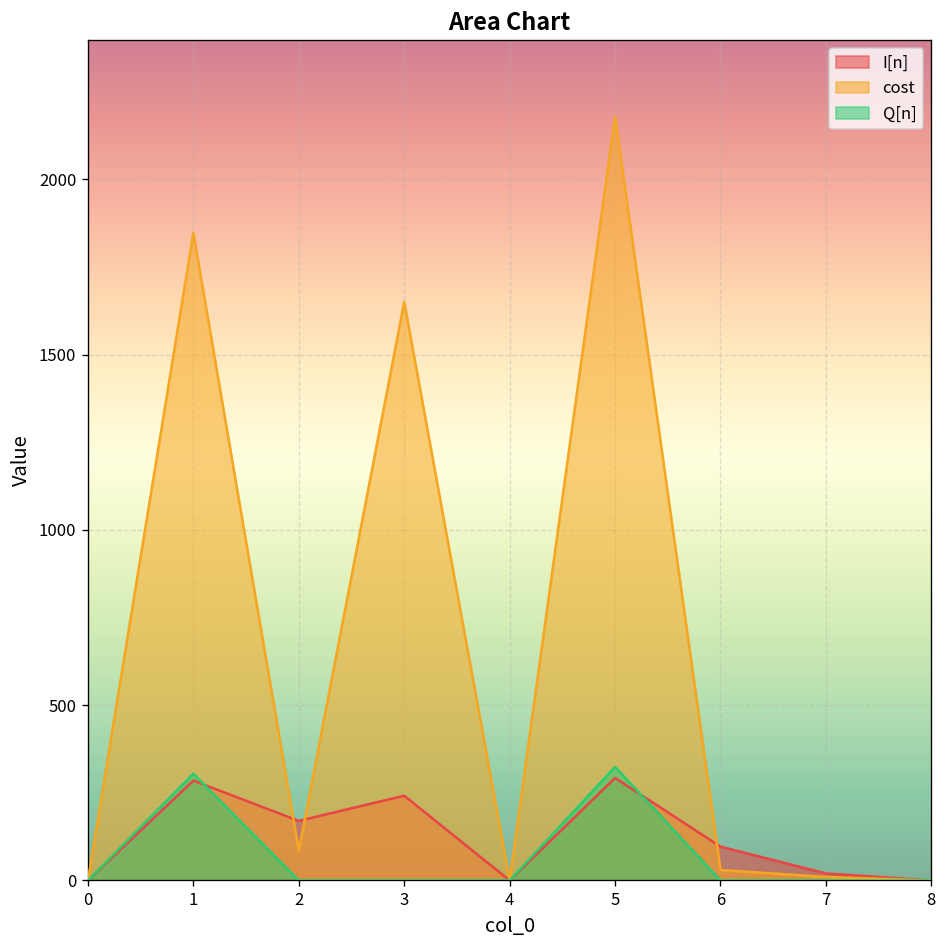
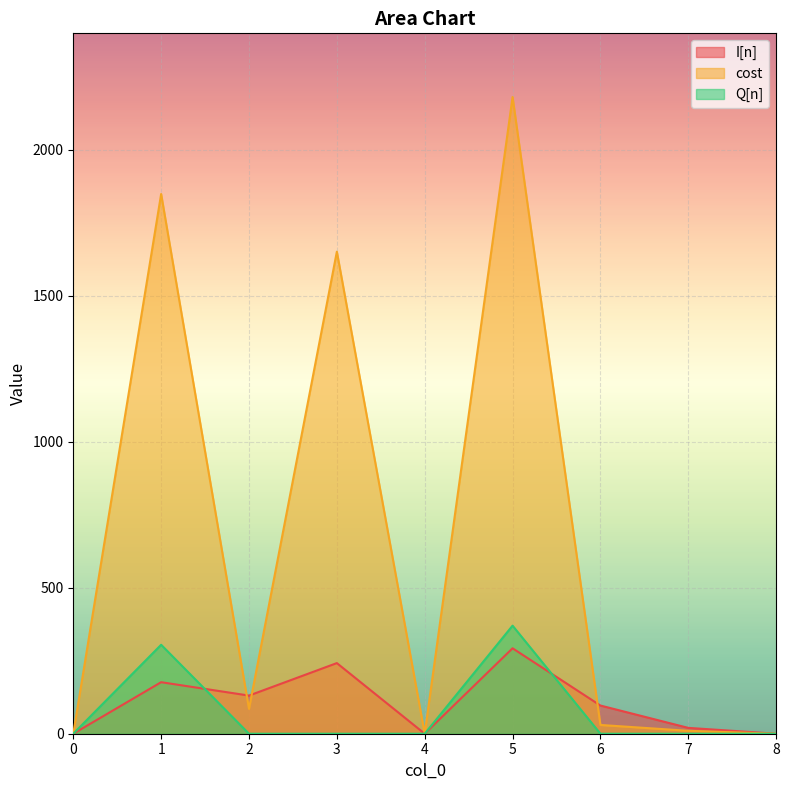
I[n], 1: 280 -> 180
I[n], 2: 170 -> 130
Q[n], 5: 320 -> 370
